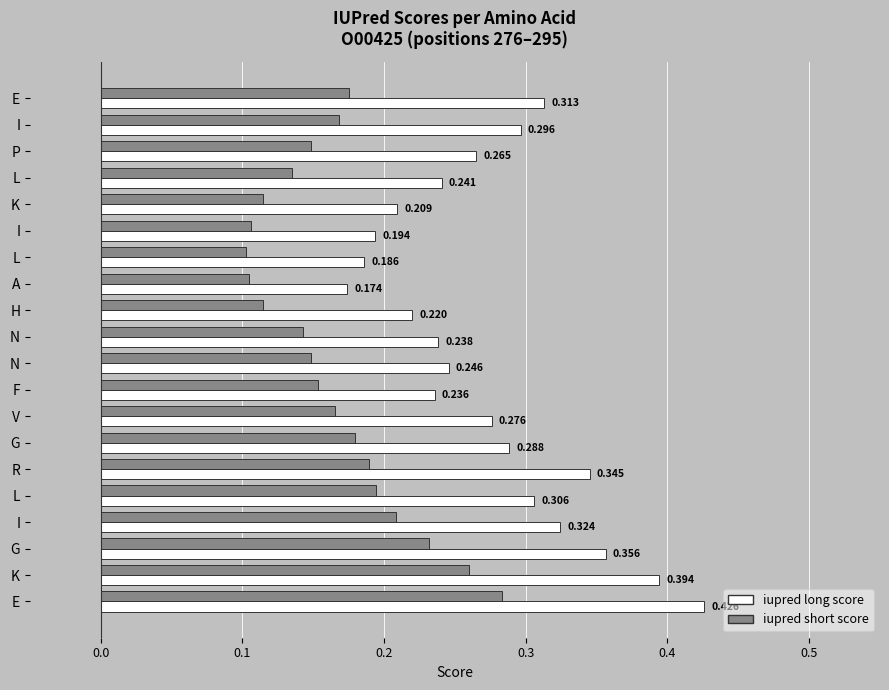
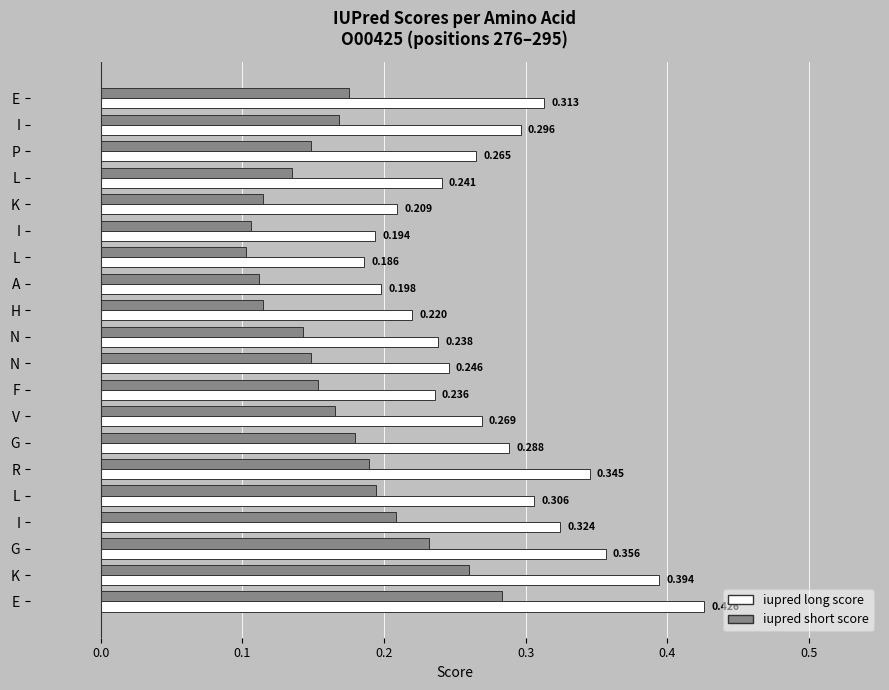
iupred short score, A: 0.105 -> 0.112
iupred long score, A: 0.174 -> 0.198
iupred long score, V: 0.276 -> 0.269
